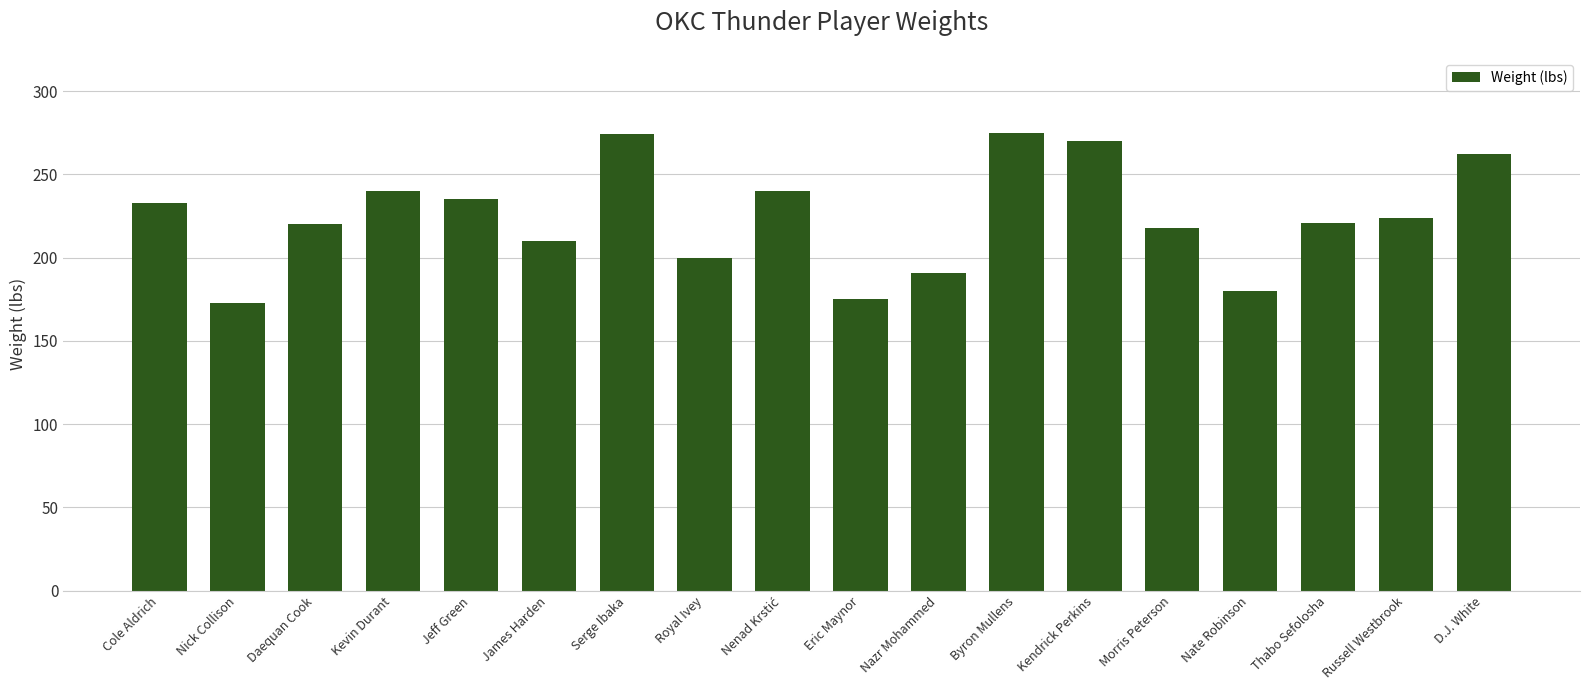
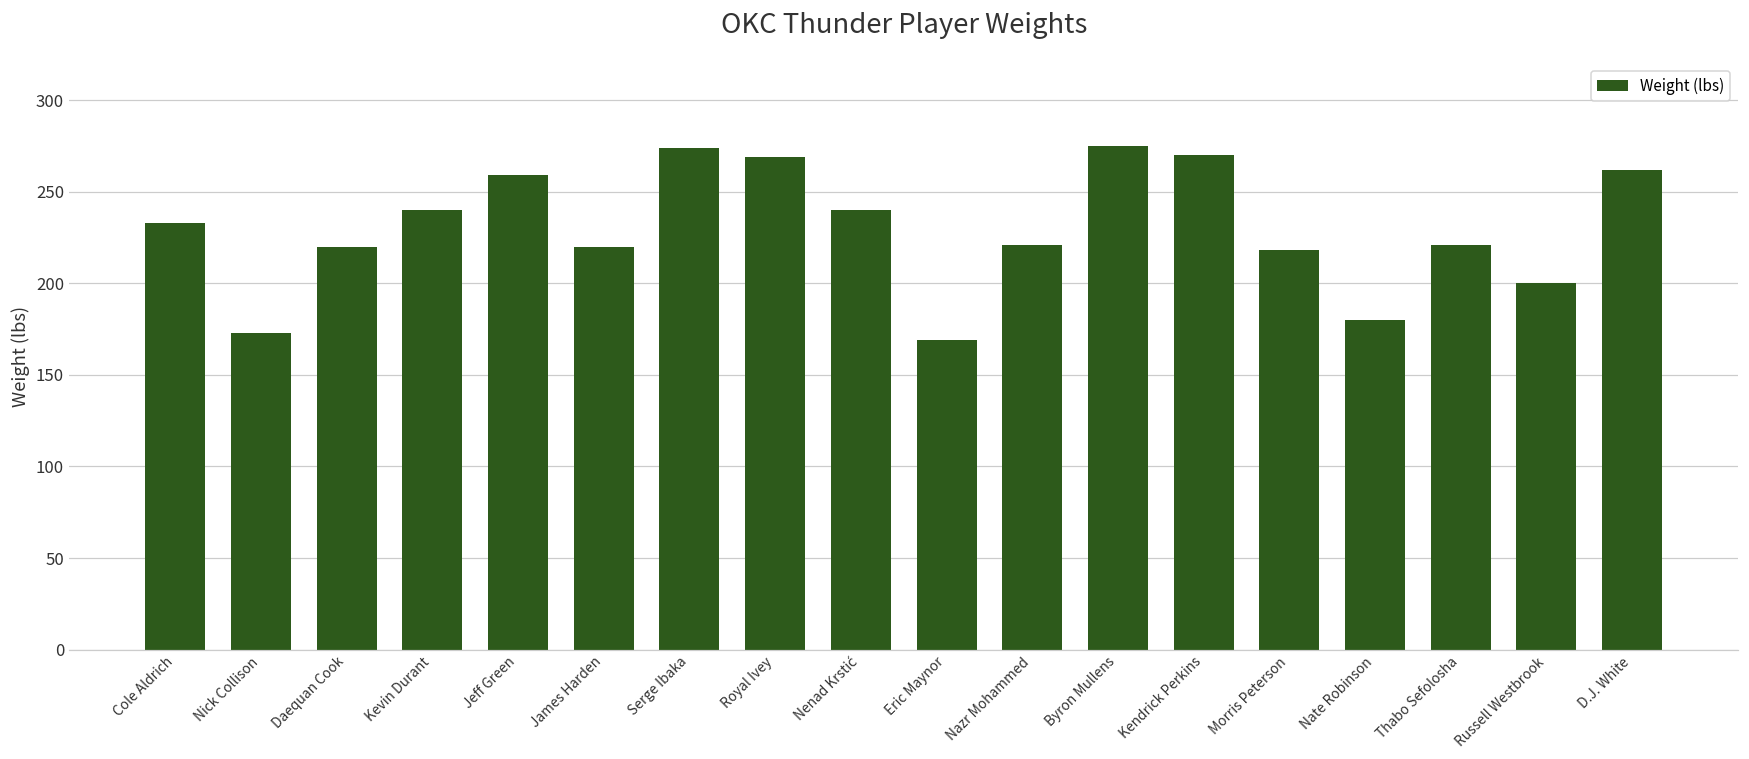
Jeff Green: 235 -> 259
James Harden: 210 -> 220
Royal Ivey: 200 -> 269
Eric Maynor: 175 -> 169
Nazr Mohammed: 191 -> 221
Russell Westbrook: 224 -> 200
